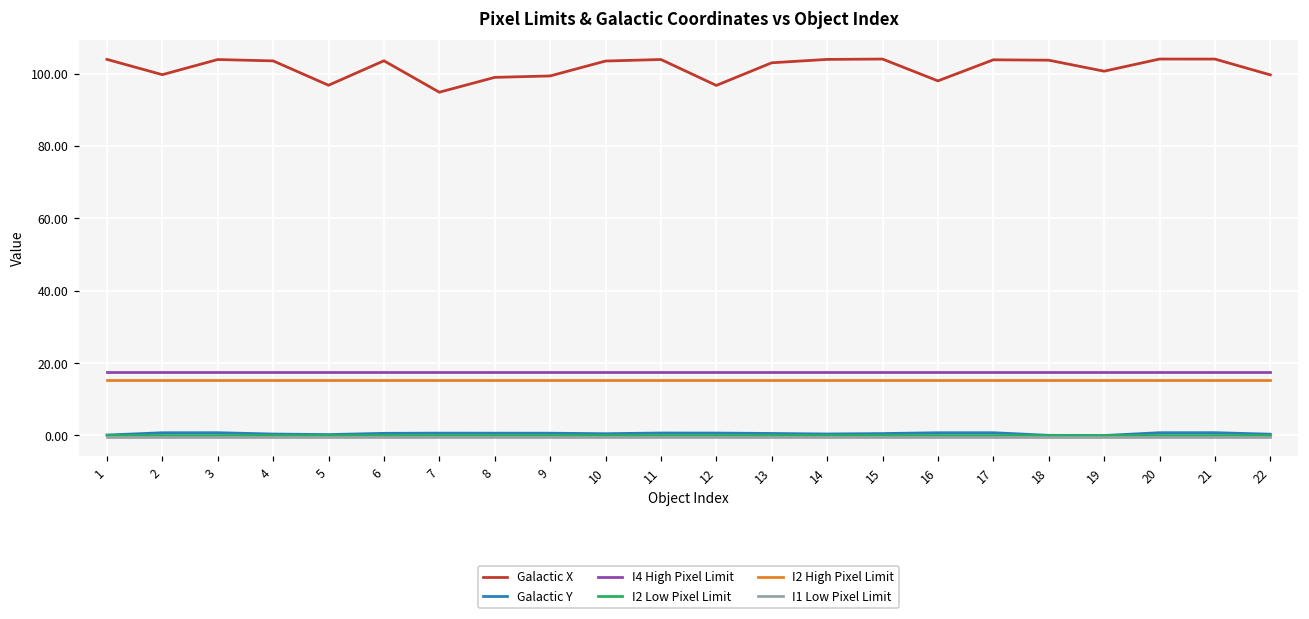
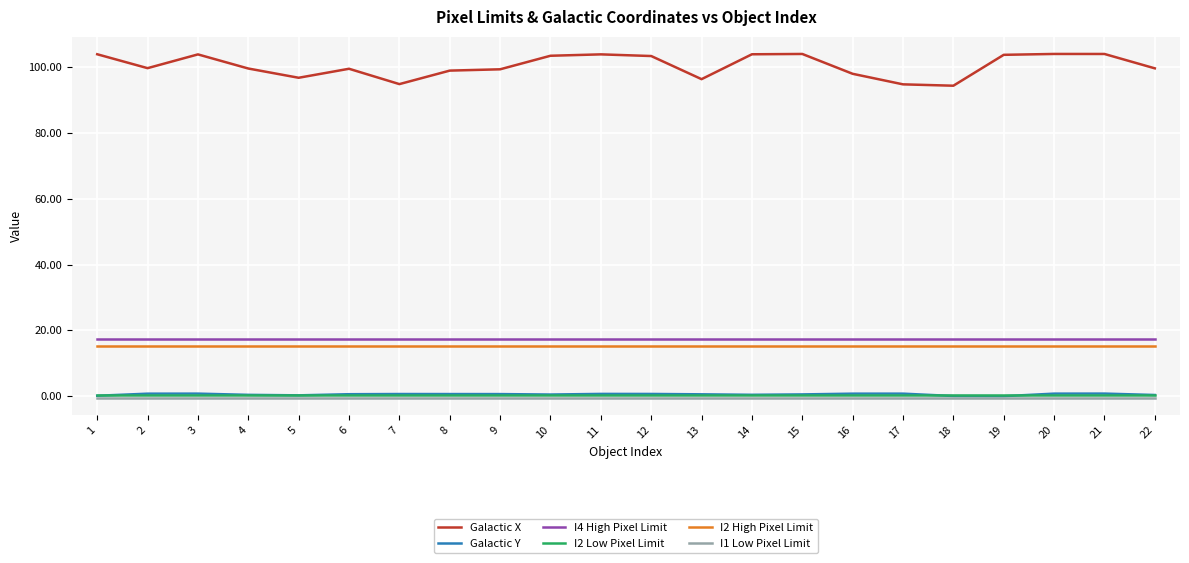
Galactic X, 4: 104 -> 100
Galactic X, 6: 104 -> 100
Galactic X, 12: 97 -> 103
Galactic X, 13: 103 -> 96
Galactic X, 17: 104 -> 95
Galactic X, 18: 104 -> 94
Galactic X, 19: 101 -> 104
